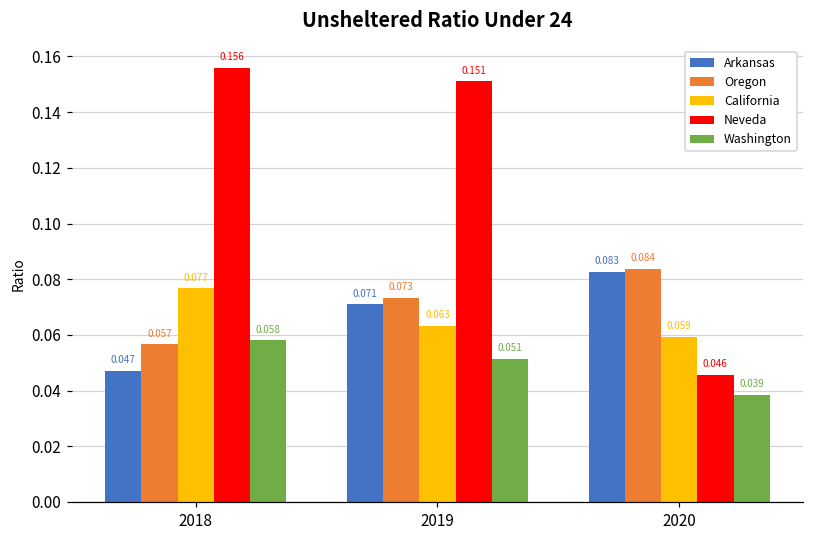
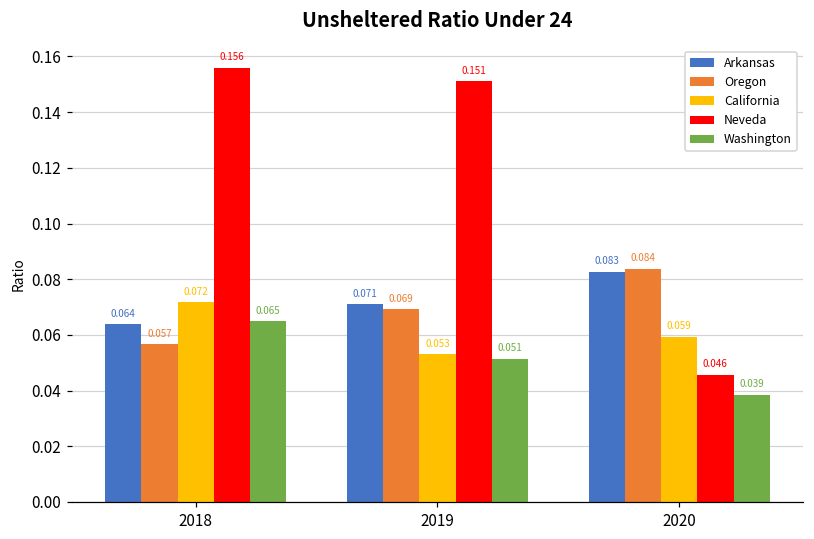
Arkansas, 2018: 0.047 -> 0.064
California, 2018: 0.077 -> 0.072
Washington, 2018: 0.058 -> 0.065
Oregon, 2019: 0.073 -> 0.069
California, 2019: 0.063 -> 0.053
